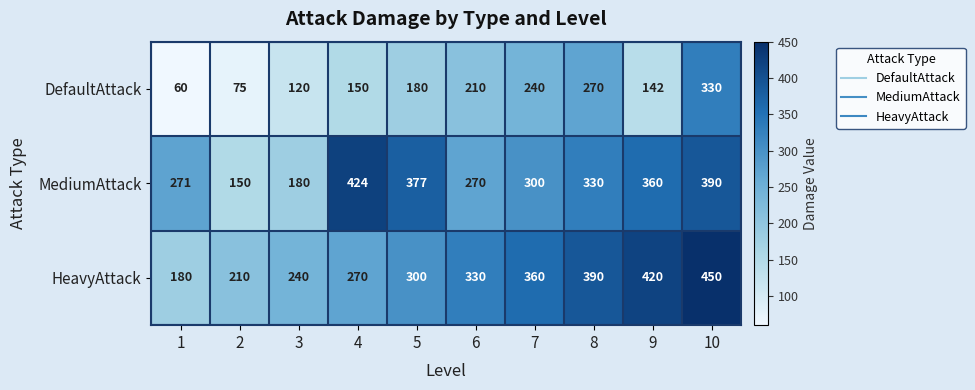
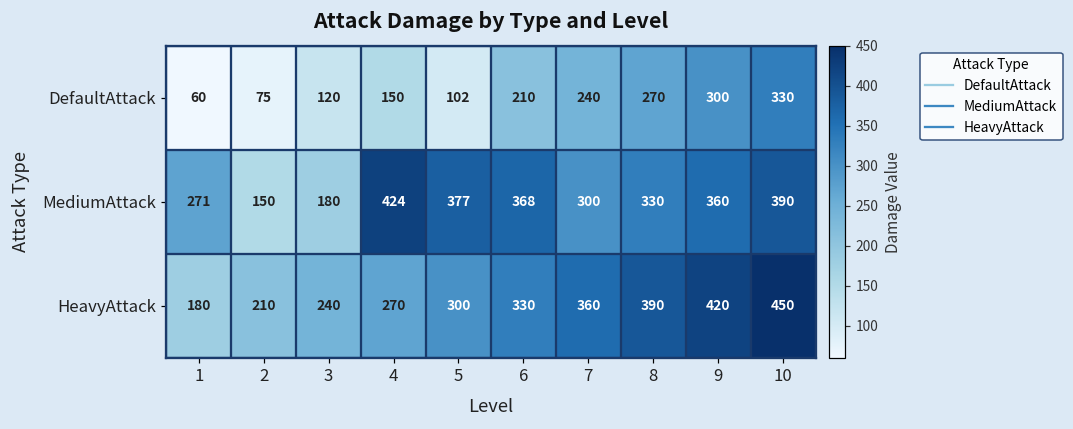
DefaultAttack, 5: 180 -> 102
DefaultAttack, 9: 142 -> 300
MediumAttack, 6: 270 -> 368
